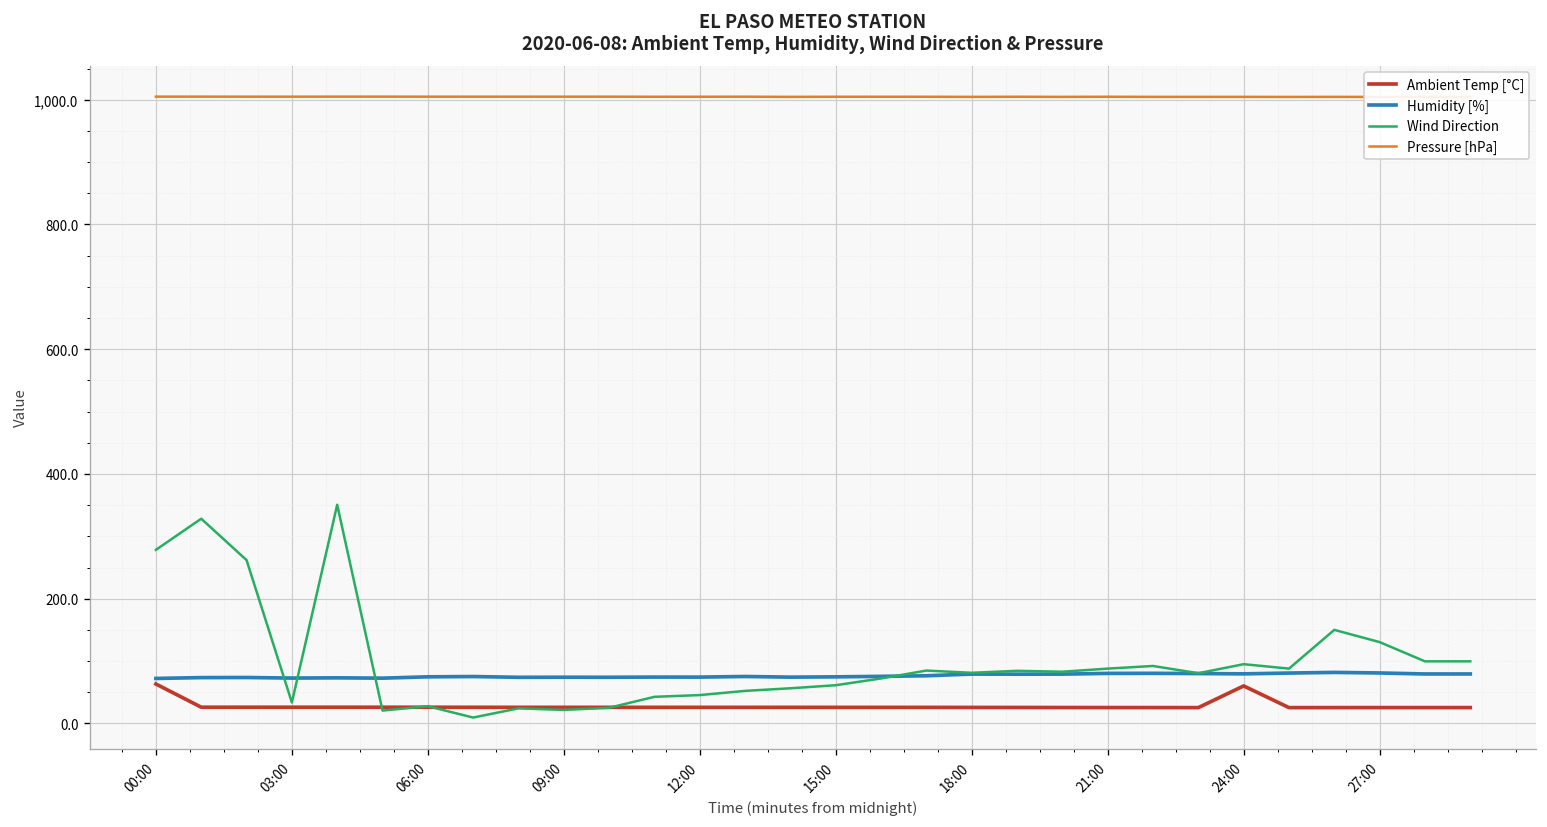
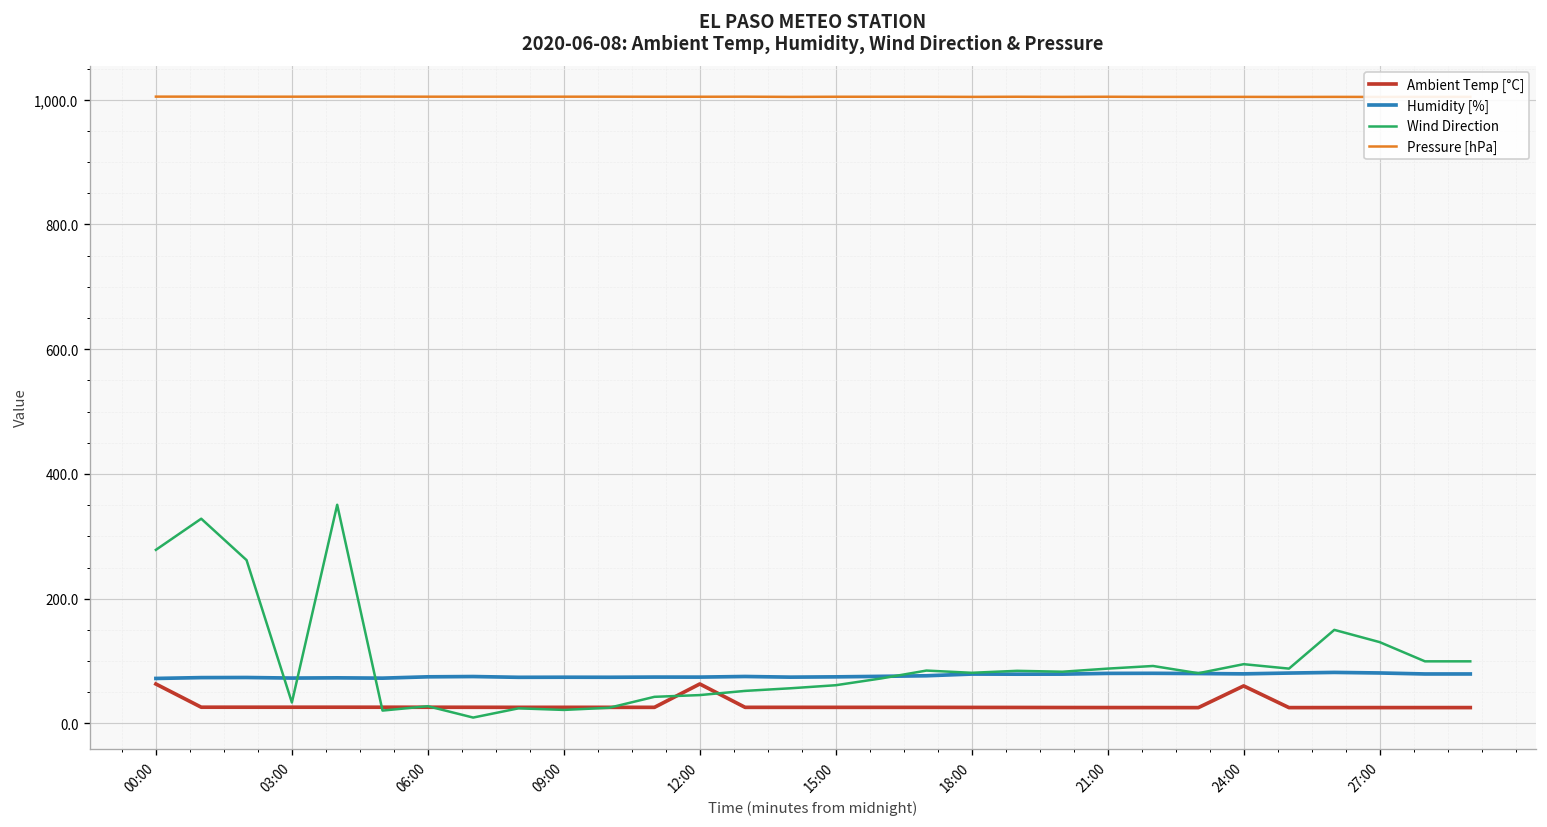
Ambient Temp [°C], 12:00: 30 -> 60
